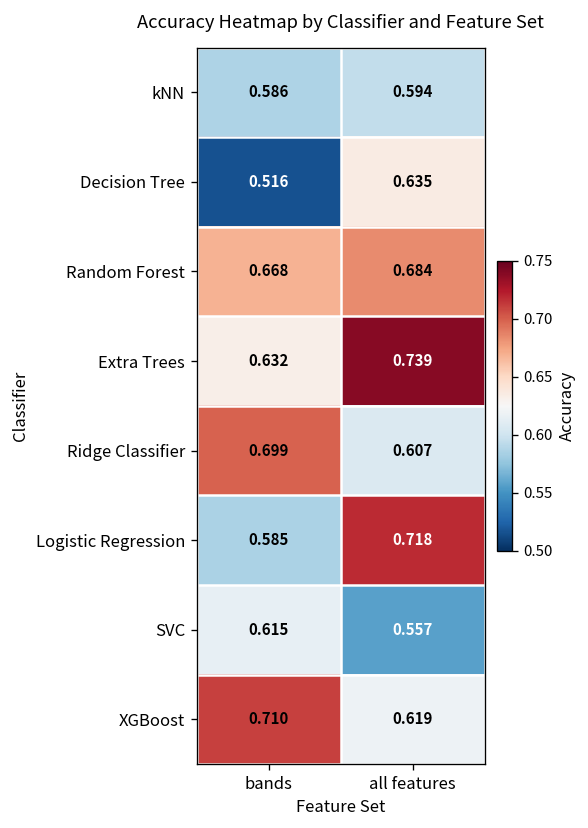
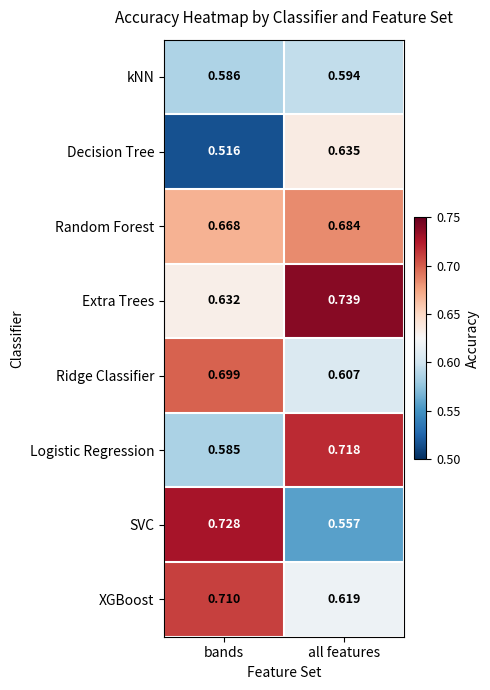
SVC, bands: 0.615 -> 0.728
